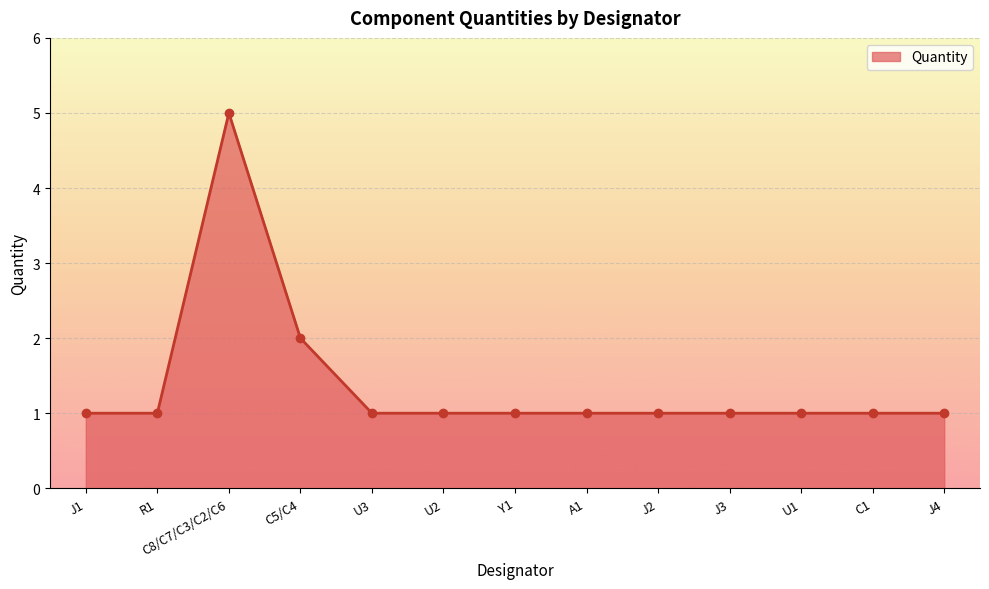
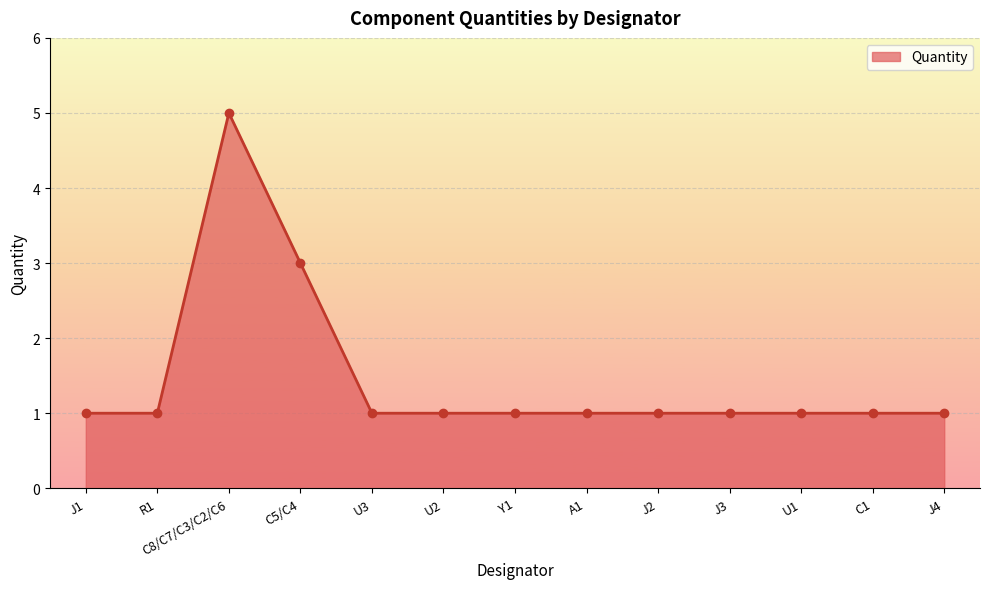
C5/C4: 2 -> 3
